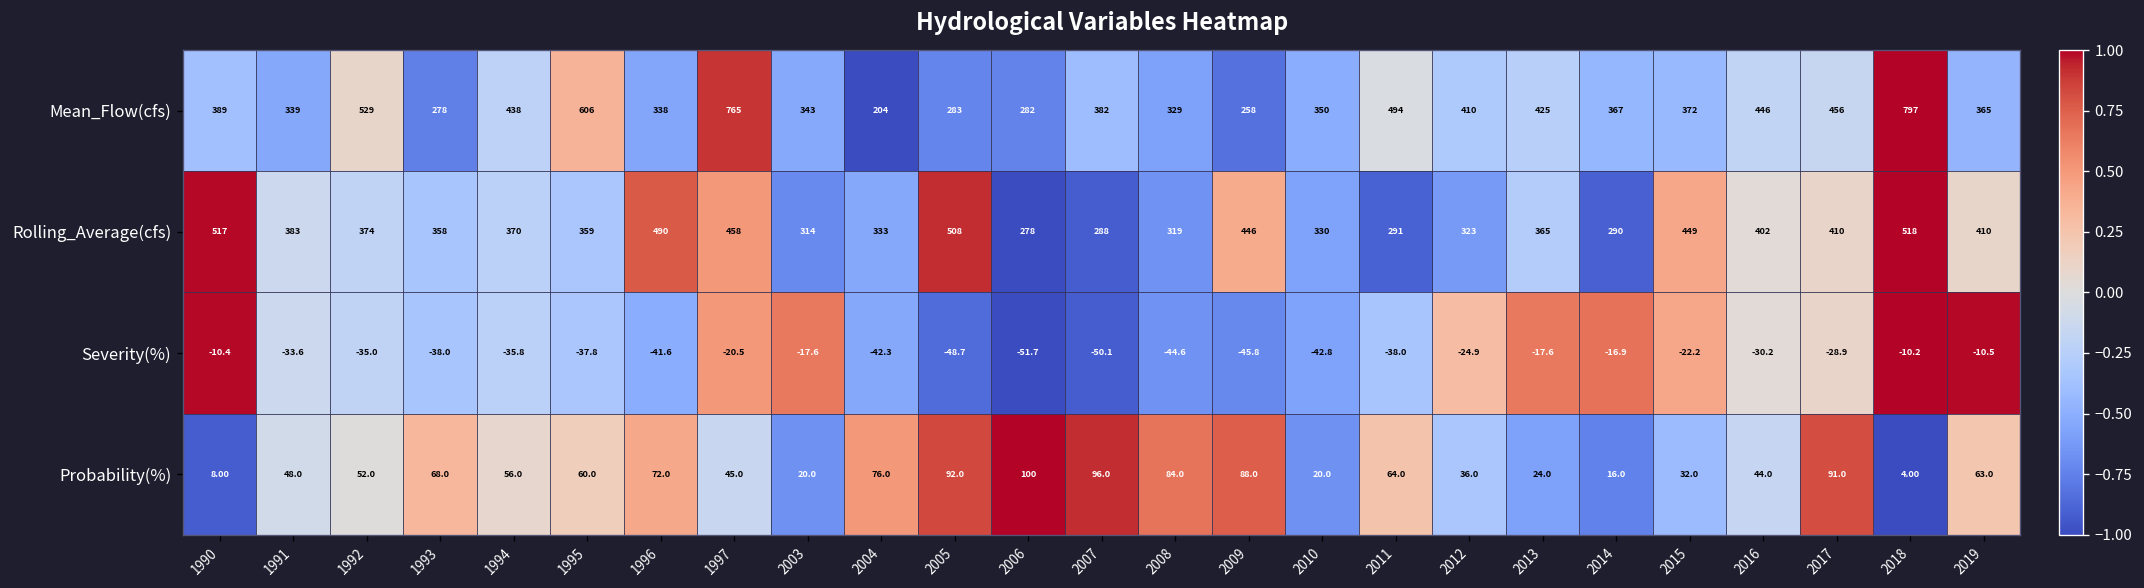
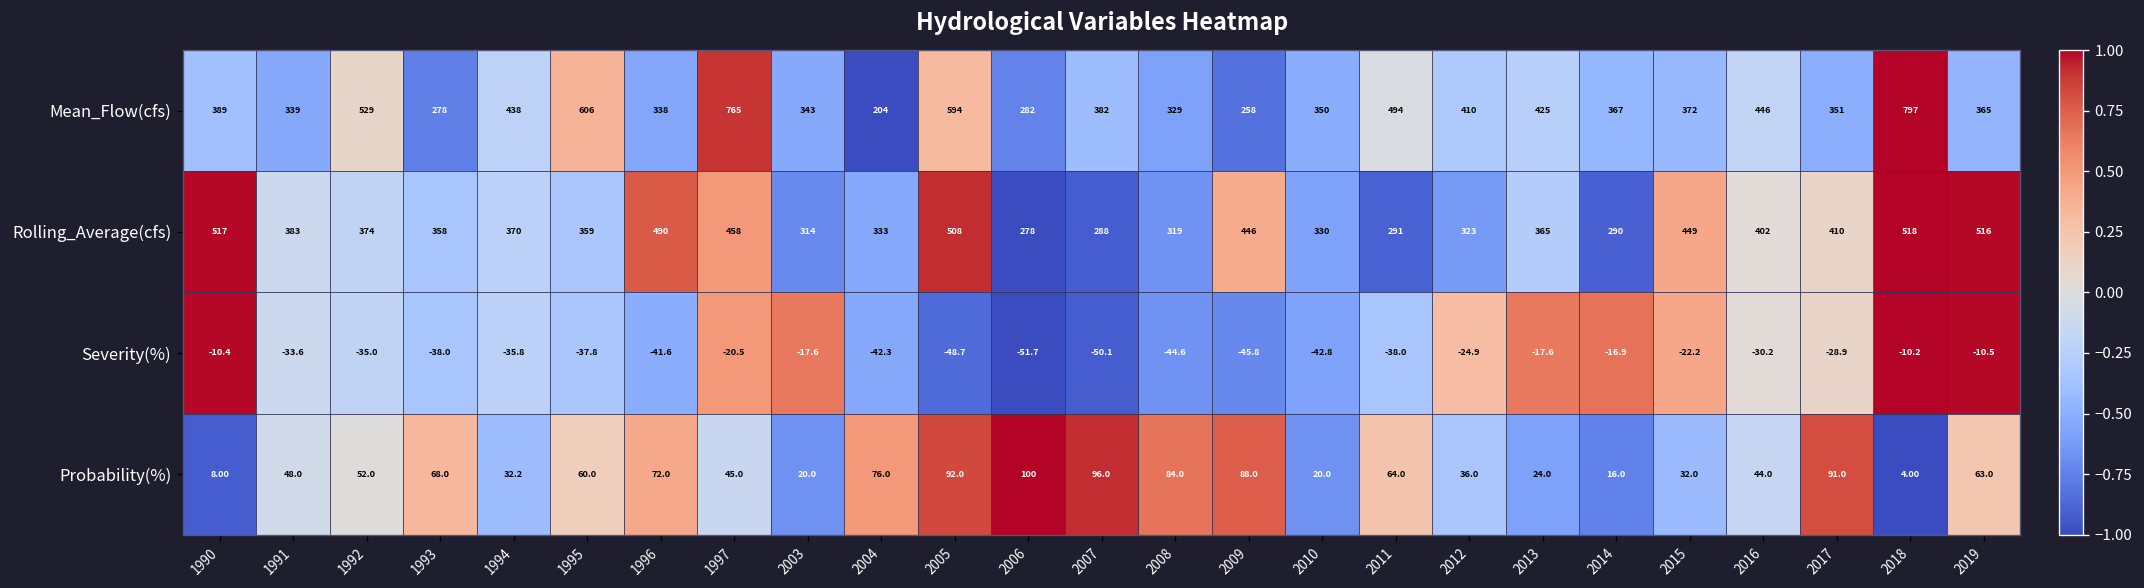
Mean_Flow(cfs), 2005: 283 -> 594
Mean_Flow(cfs), 2017: 456 -> 351
Rolling_Average(cfs), 2019: 410 -> 516
Probability(%), 1994: 56.0 -> 32.2
